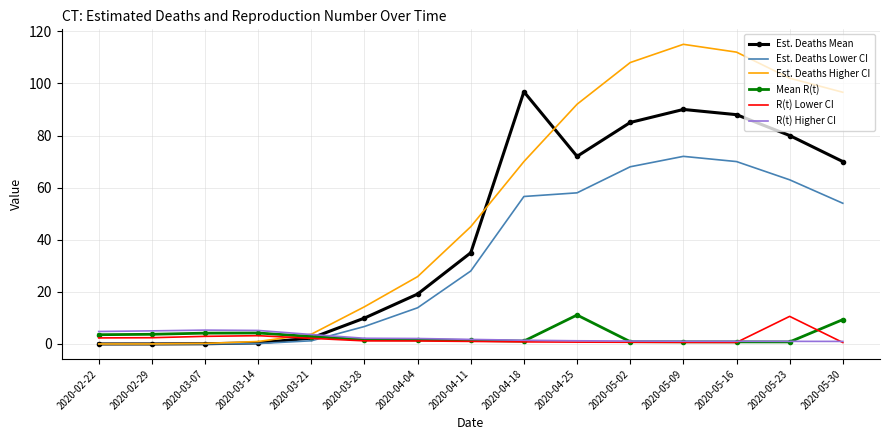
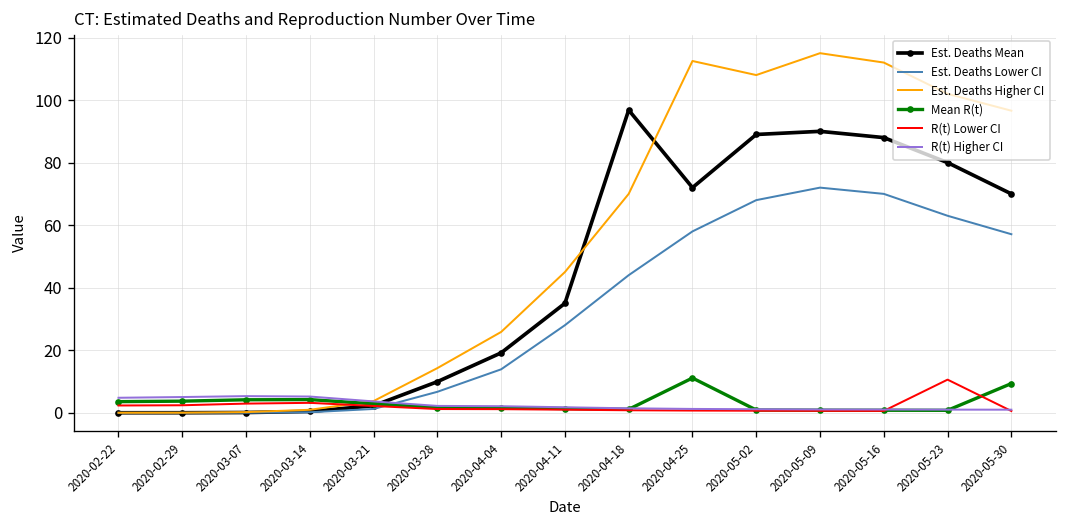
Est. Deaths Lower CI, 2020-04-18: 57 -> 44
Est. Deaths Higher CI, 2020-04-25: 92 -> 113
Est. Deaths Mean, 2020-05-02: 85 -> 89
Est. Deaths Lower CI, 2020-05-30: 54 -> 57
